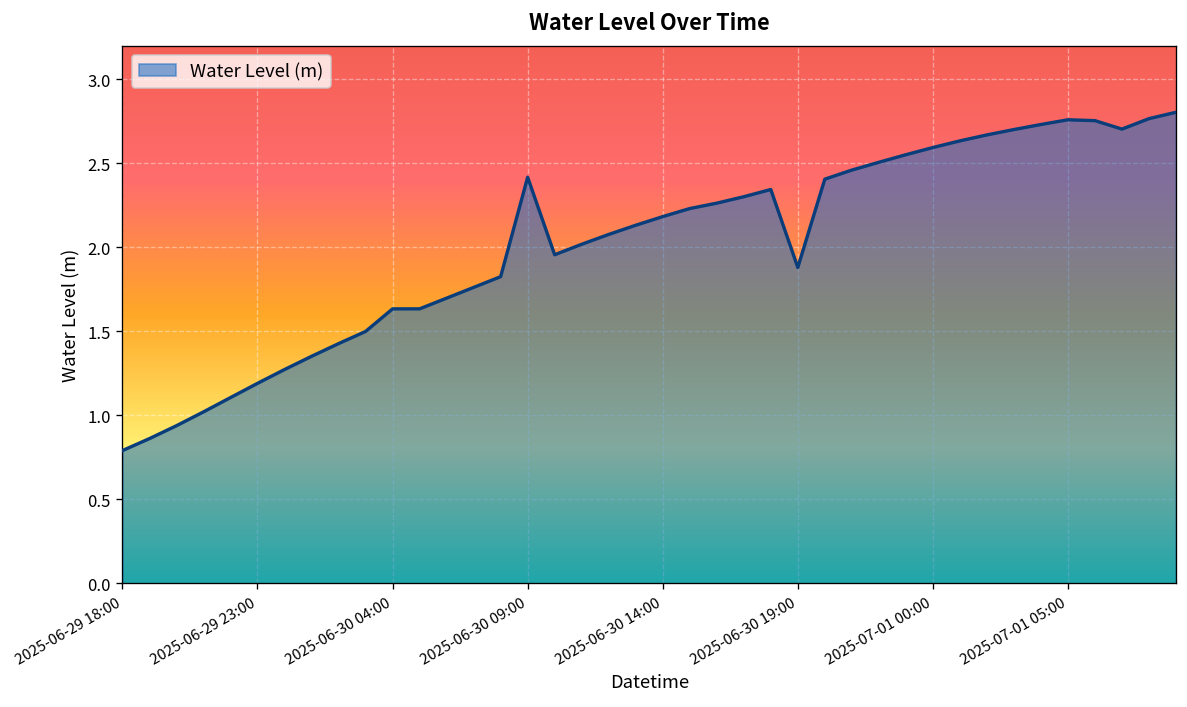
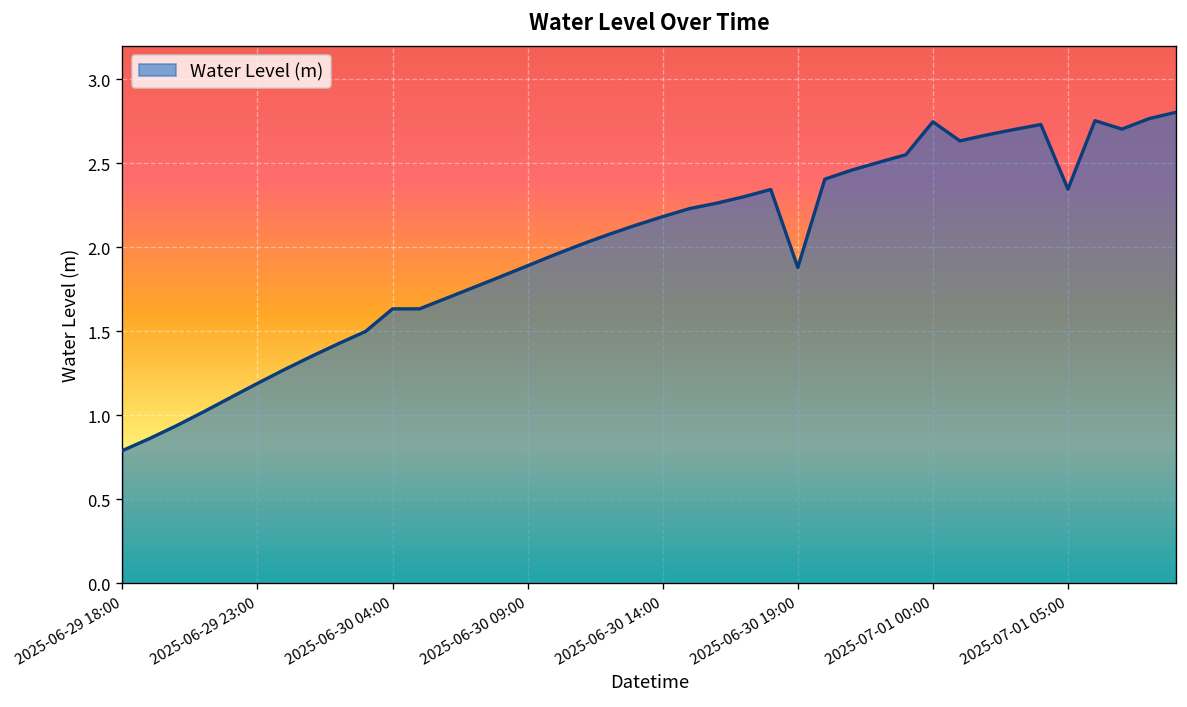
2025-06-30 09:00: 2.42 -> 1.89
2025-07-01 00:00: 2.59 -> 2.75
2025-07-01 05:00: 2.76 -> 2.35
